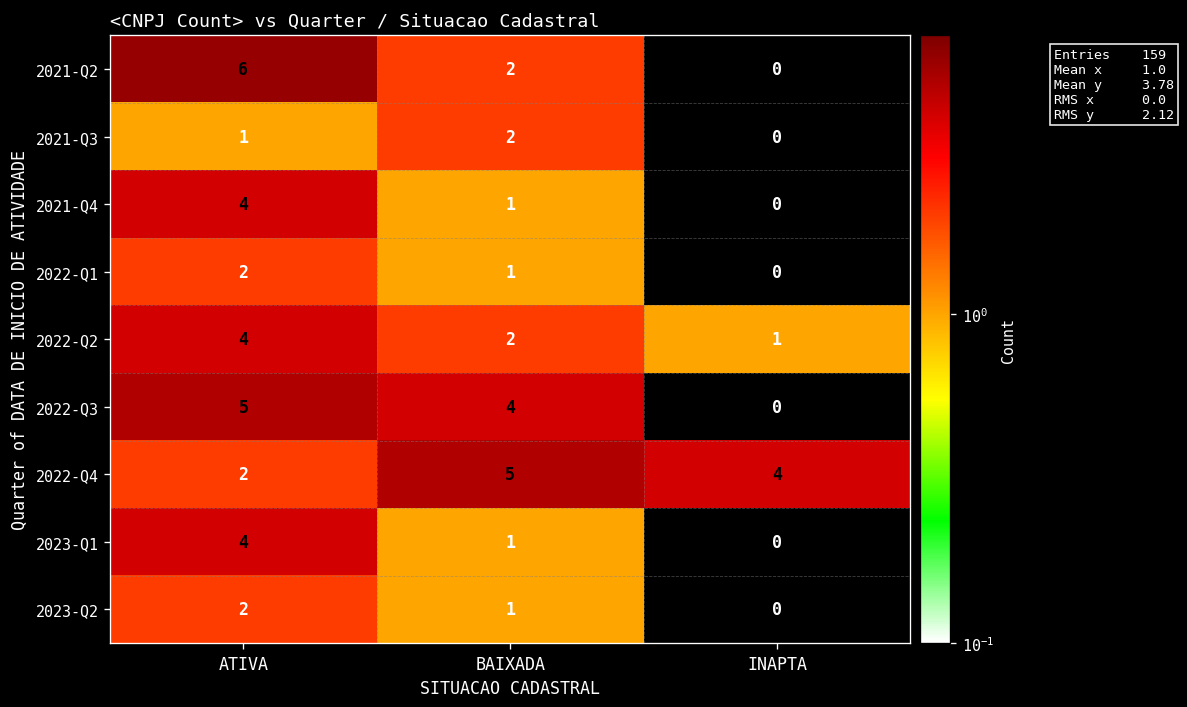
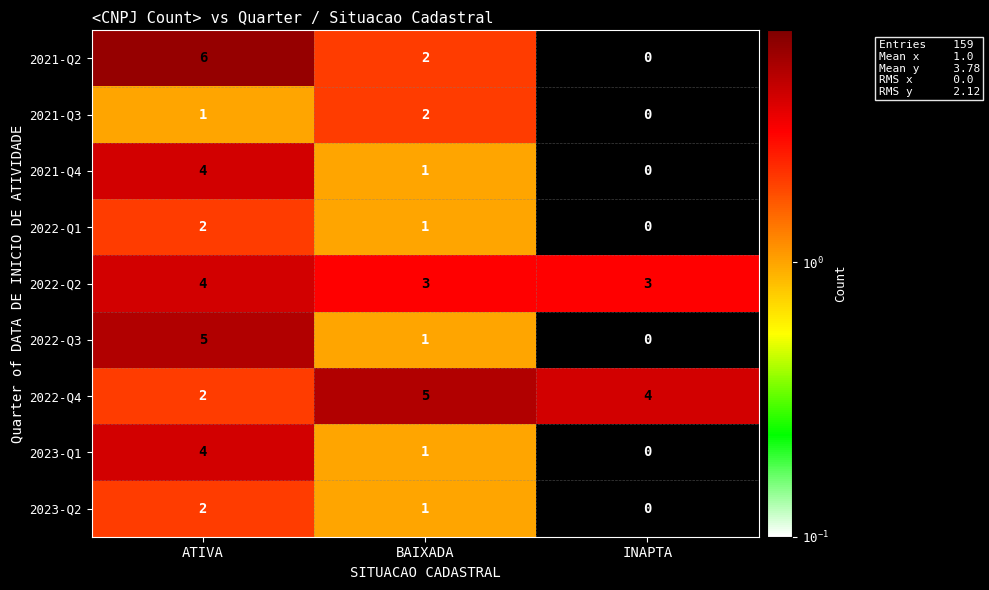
2022-Q2, BAIXADA: 2 -> 3
2022-Q2, INAPTA: 1 -> 3
2022-Q3, BAIXADA: 4 -> 1
